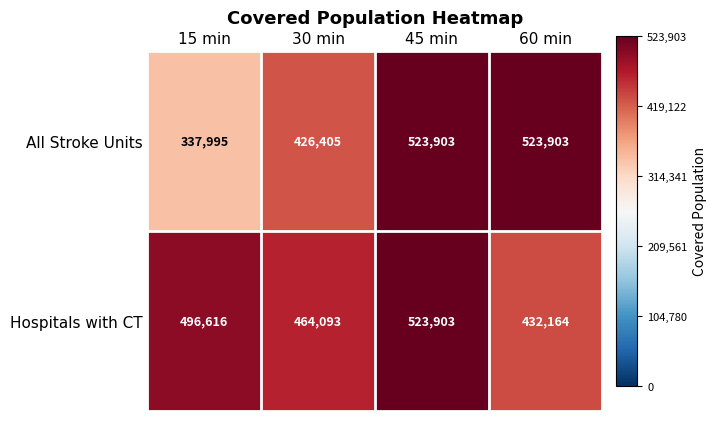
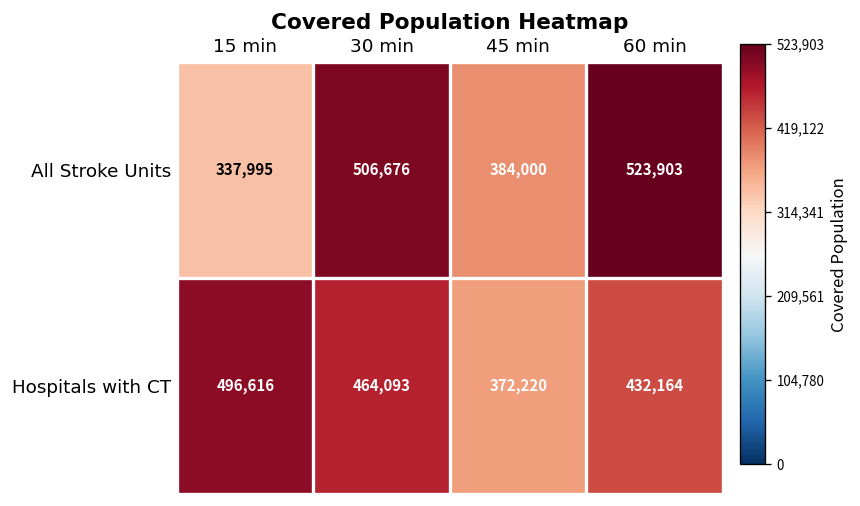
All Stroke Units, 30 min: 426,405 -> 506,676
All Stroke Units, 45 min: 523,903 -> 384,000
Hospitals with CT, 45 min: 523,903 -> 372,220
